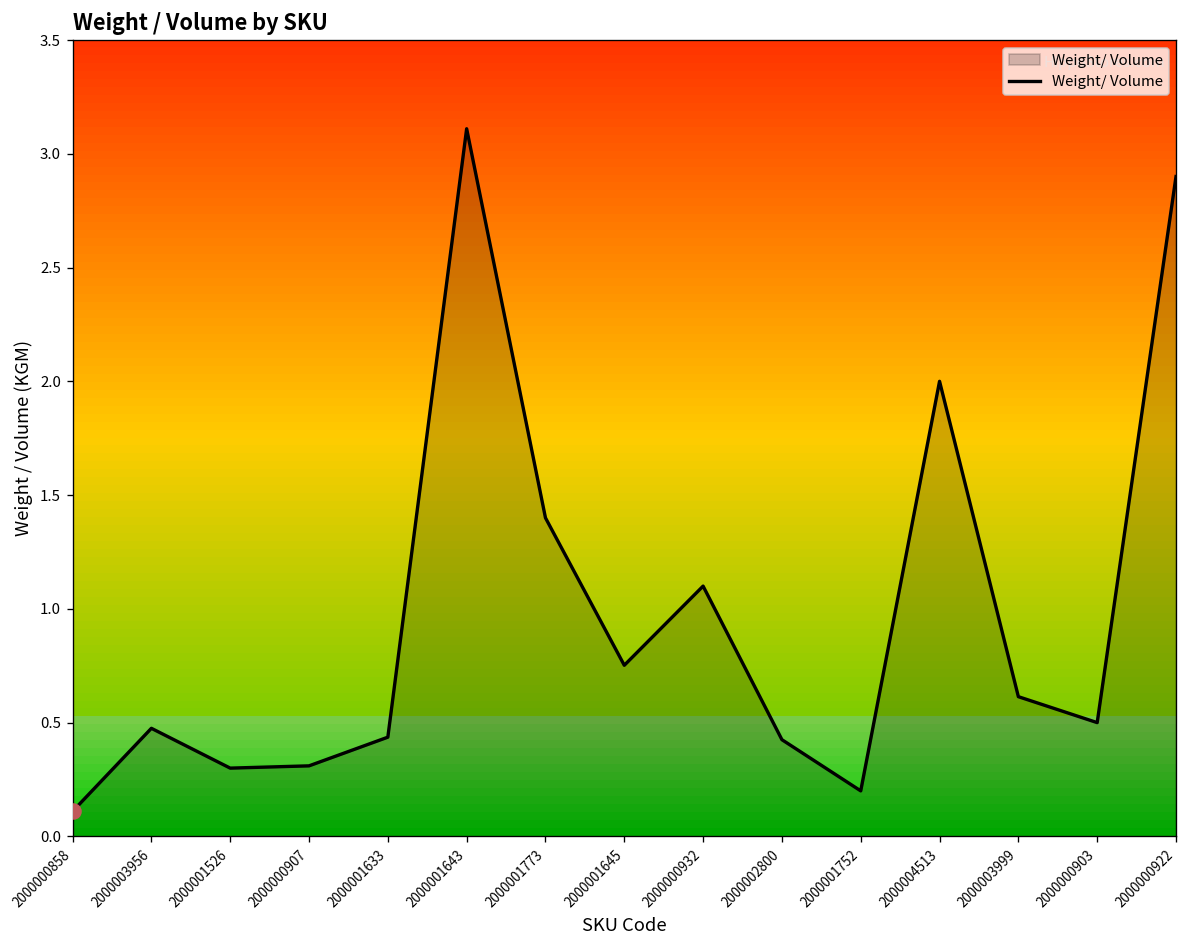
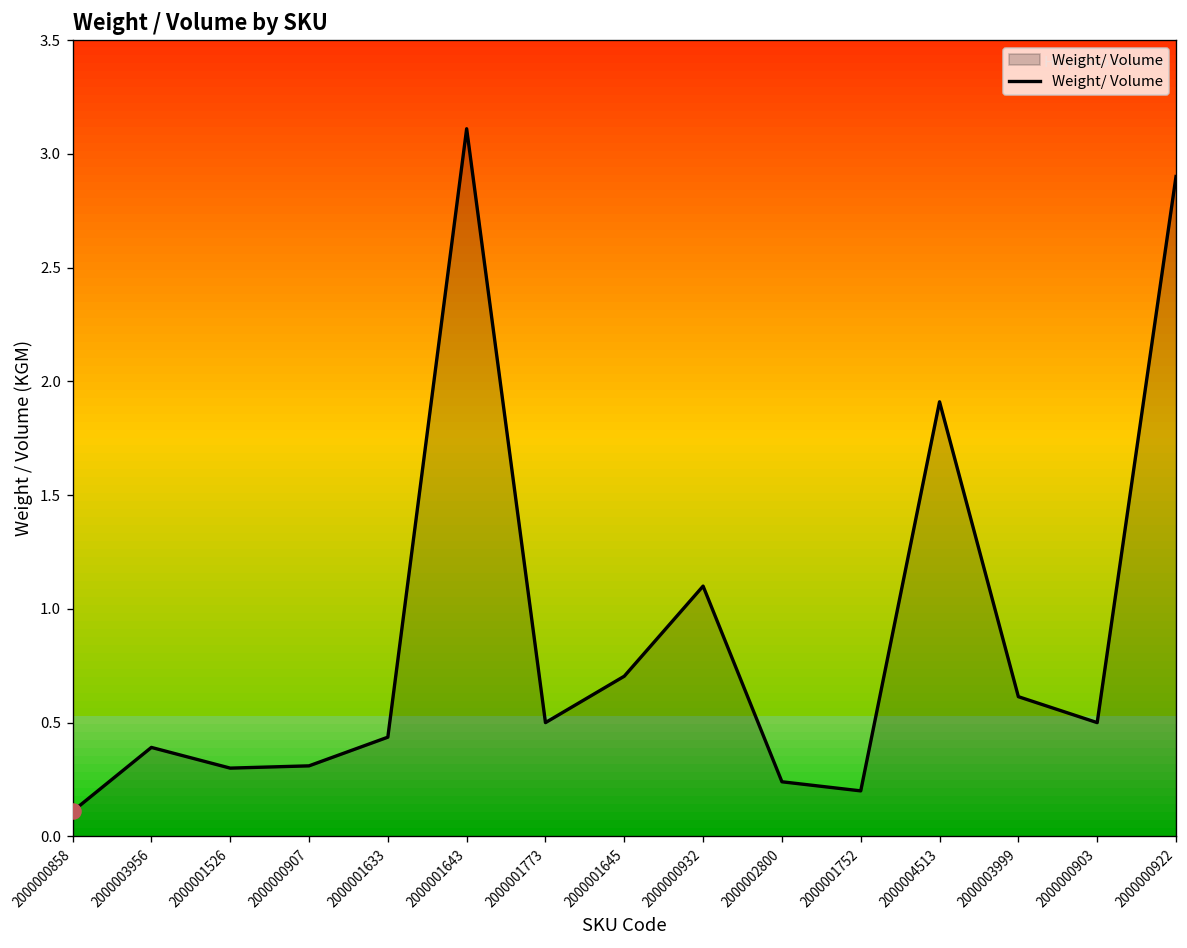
Weight/ Volume, 2000003956: 0.48 -> 0.39
Weight/ Volume, 2000001773: 1.4 -> 0.5
Weight/ Volume, 2000001645: 0.75 -> 0.70
Weight/ Volume, 2000002800: 0.43 -> 0.24
Weight/ Volume, 2000004513: 2.00 -> 1.91
